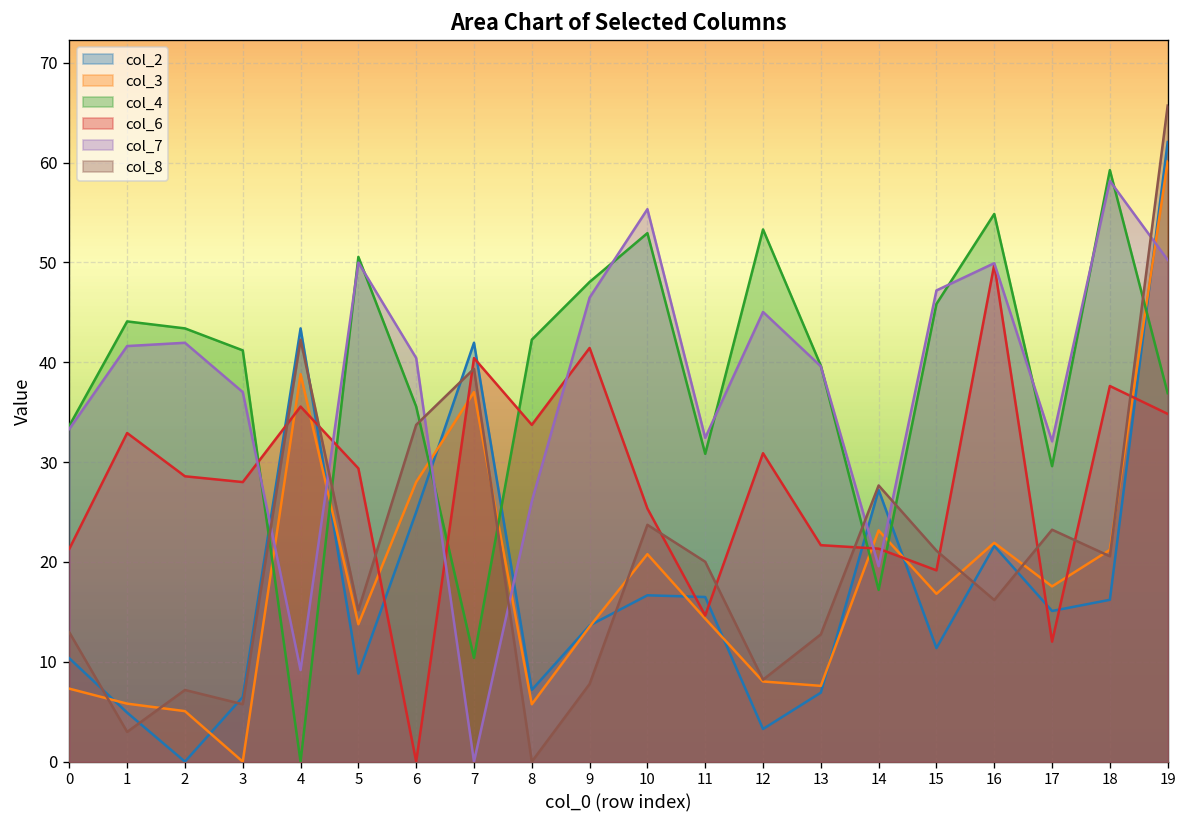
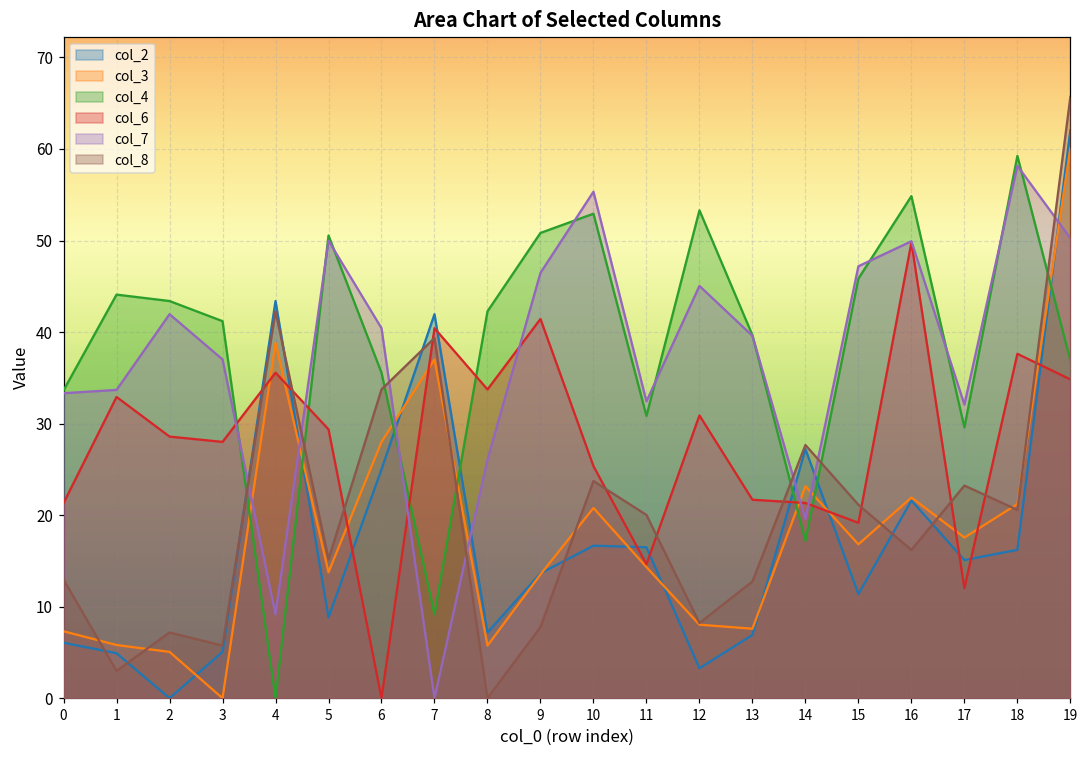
col_2, 0: 10 -> 6
col_7, 1: 42 -> 34
col_2, 3: 6 -> 5
col_4, 7: 10 -> 9
col_4, 9: 48 -> 51
